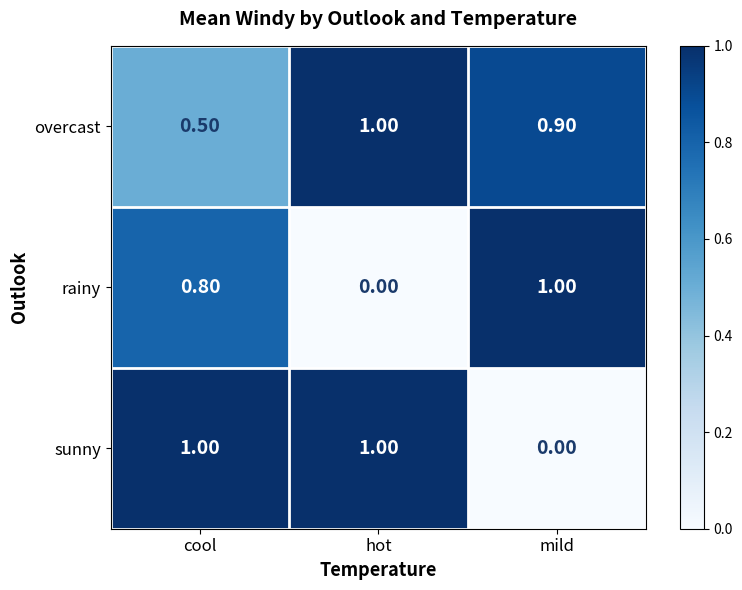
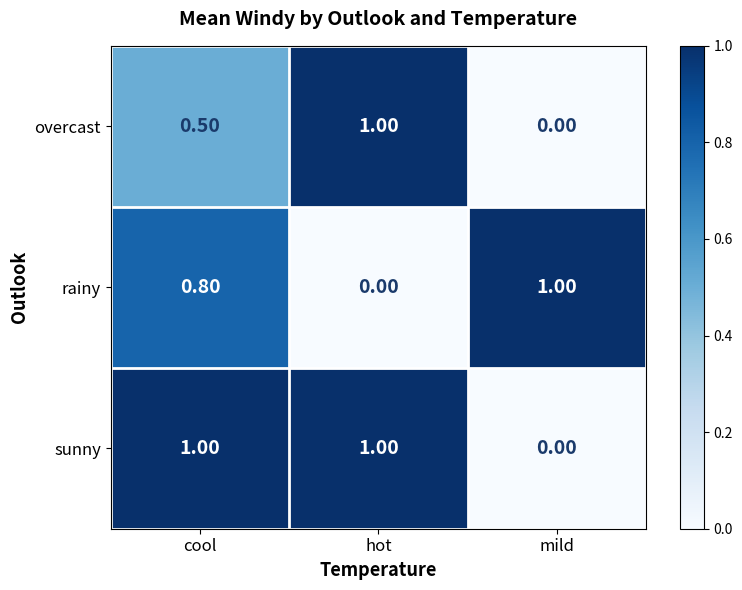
overcast, mild: 0.90 -> 0.00
